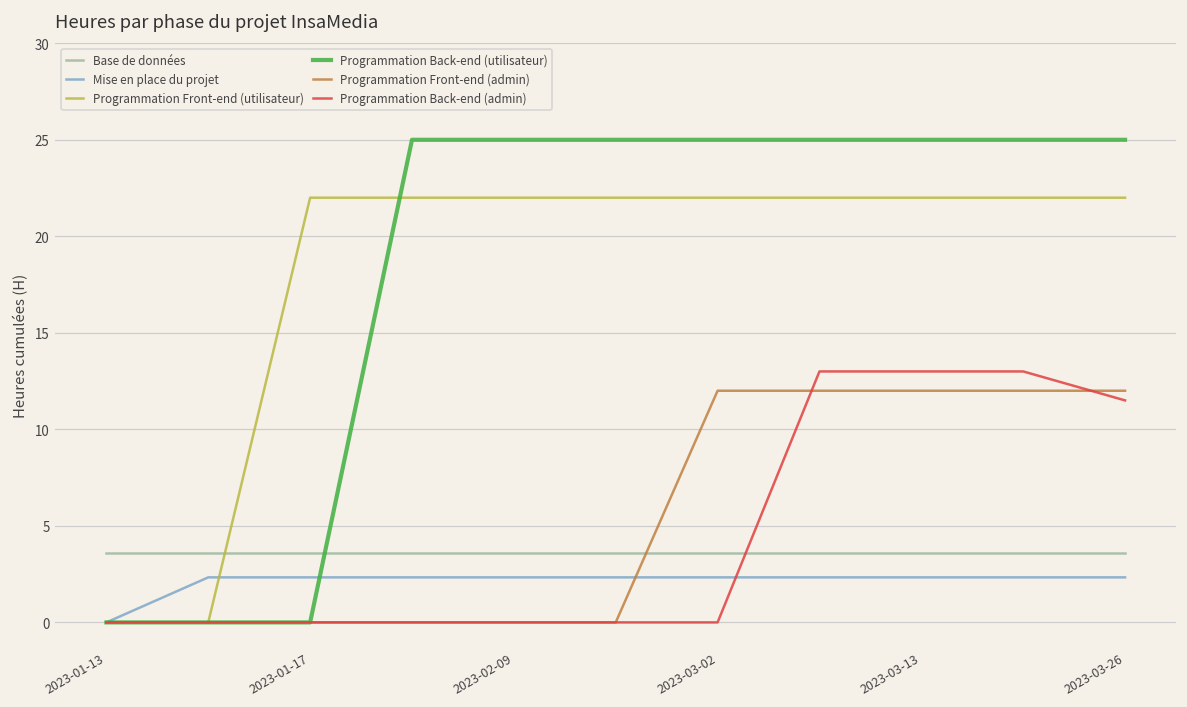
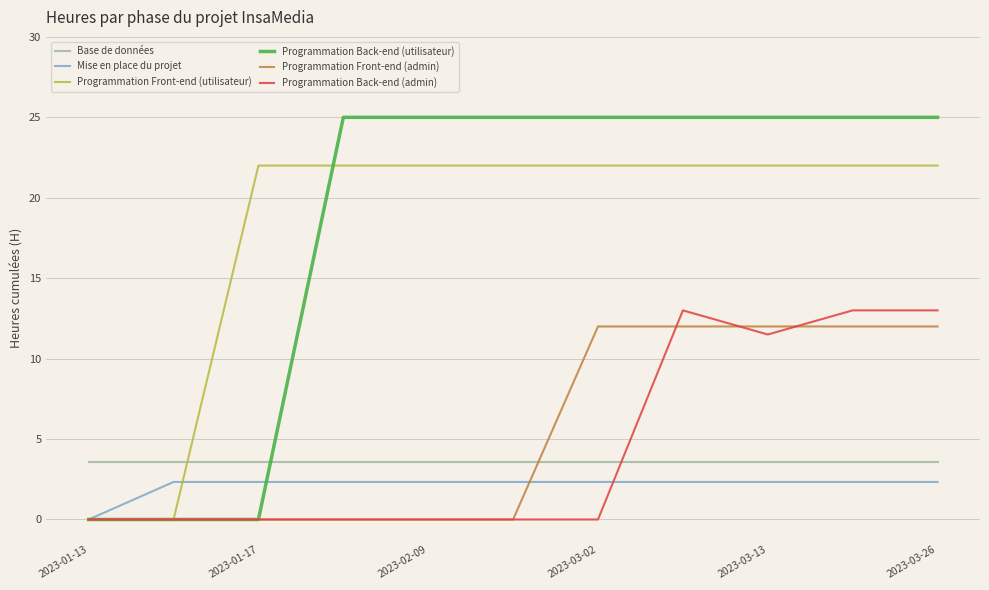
Programmation Back-end (admin), 2023-03-13: 13.0 -> 11.5
Programmation Back-end (admin), 2023-03-26: 11.5 -> 13.0
